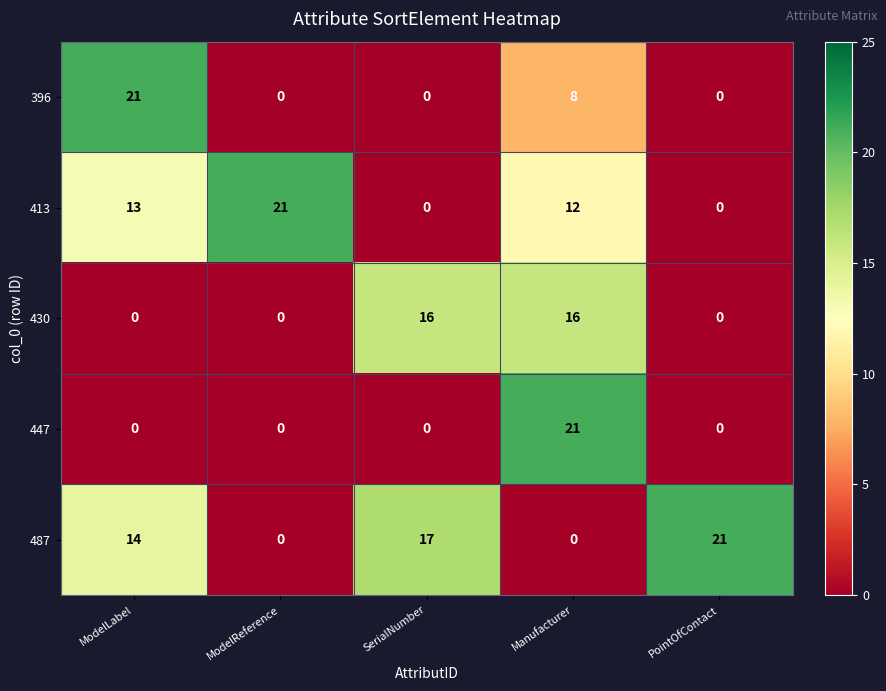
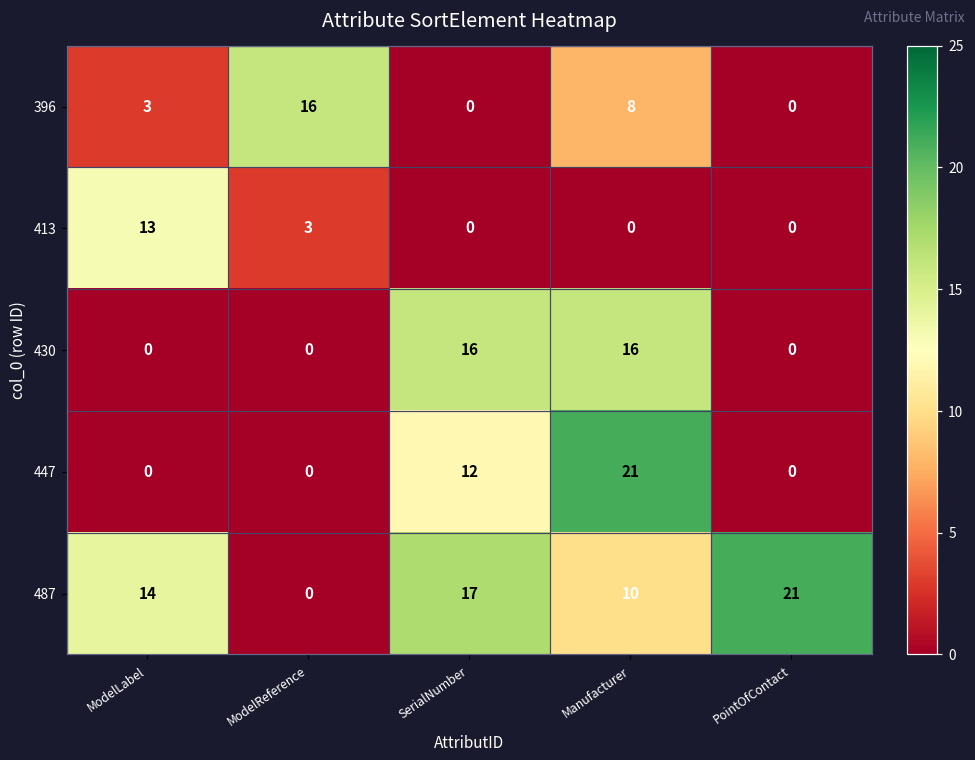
396, ModelLabel: 21 -> 3
396, ModelReference: 0 -> 16
413, ModelReference: 21 -> 3
413, Manufacturer: 12 -> 0
447, SerialNumber: 0 -> 12
487, Manufacturer: 0 -> 10
